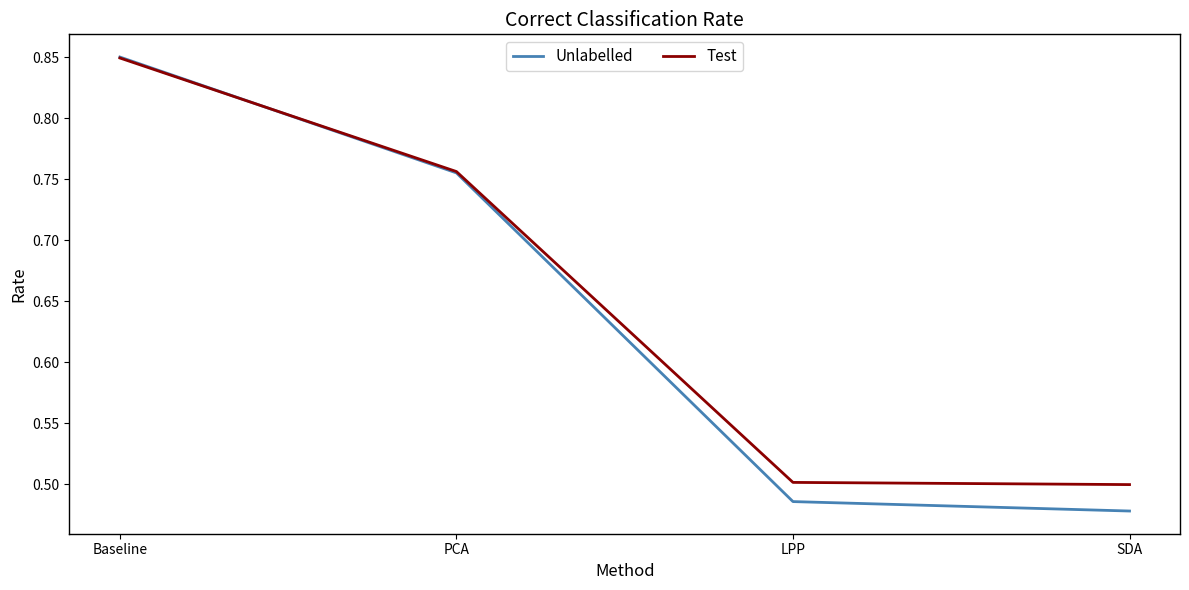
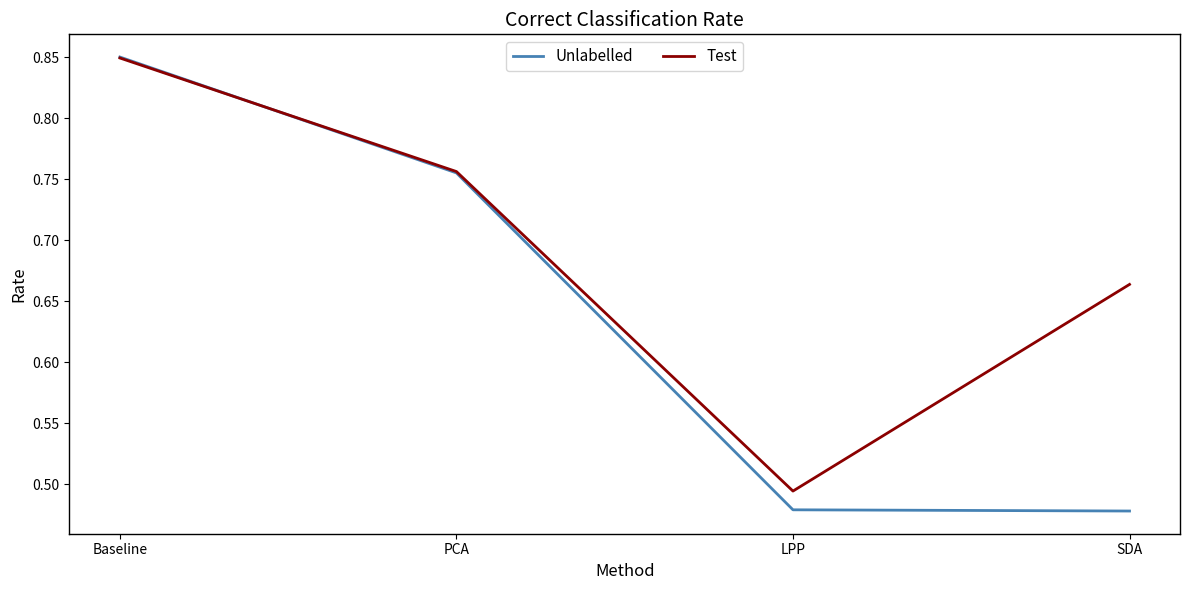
Unlabelled, LPP: 0.486 -> 0.479
Test, LPP: 0.502 -> 0.495
Test, SDA: 0.500 -> 0.664
